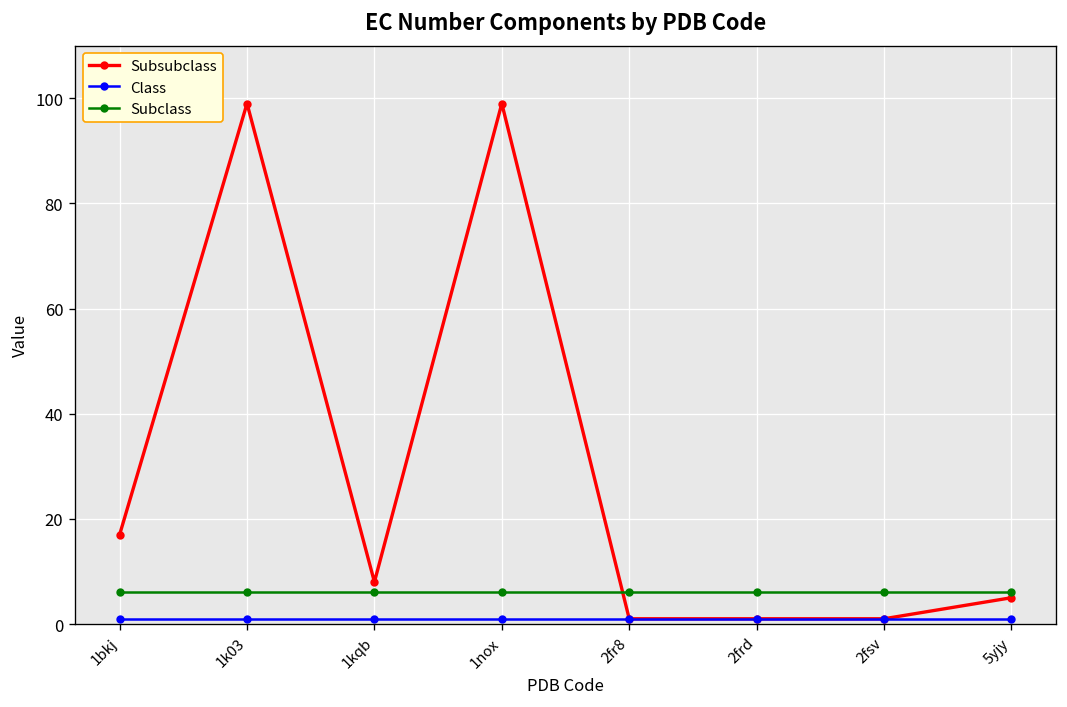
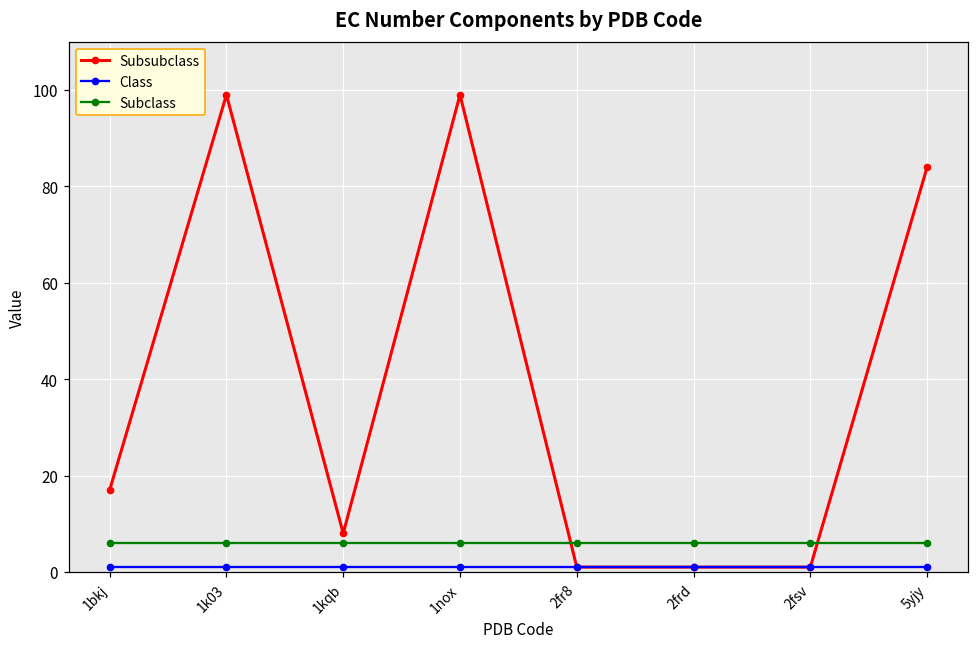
Subsubclass, 5yjy: 5 -> 84
